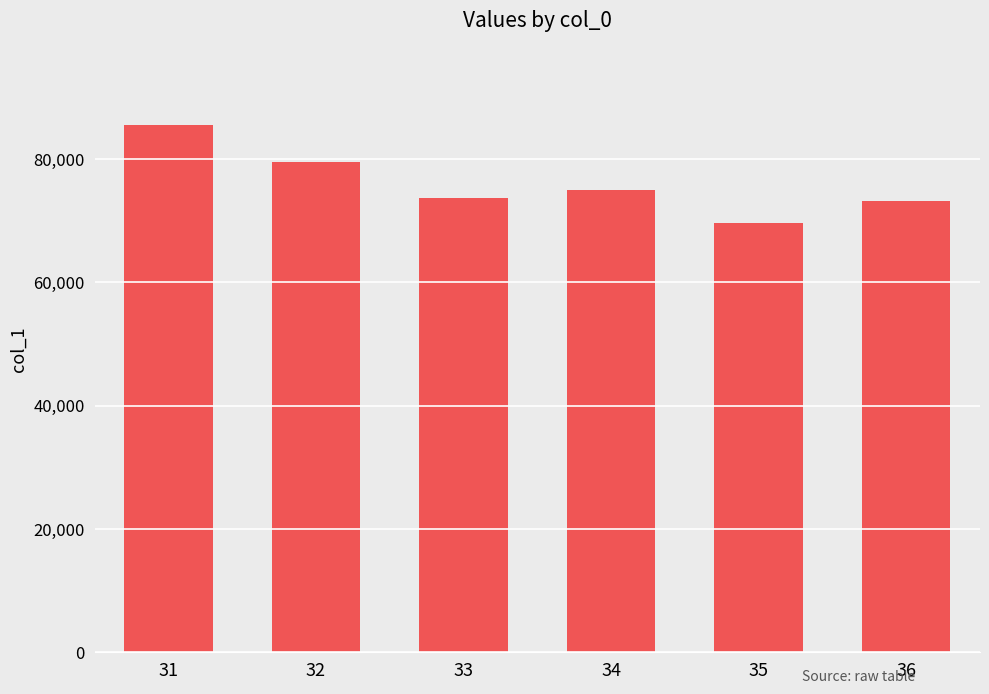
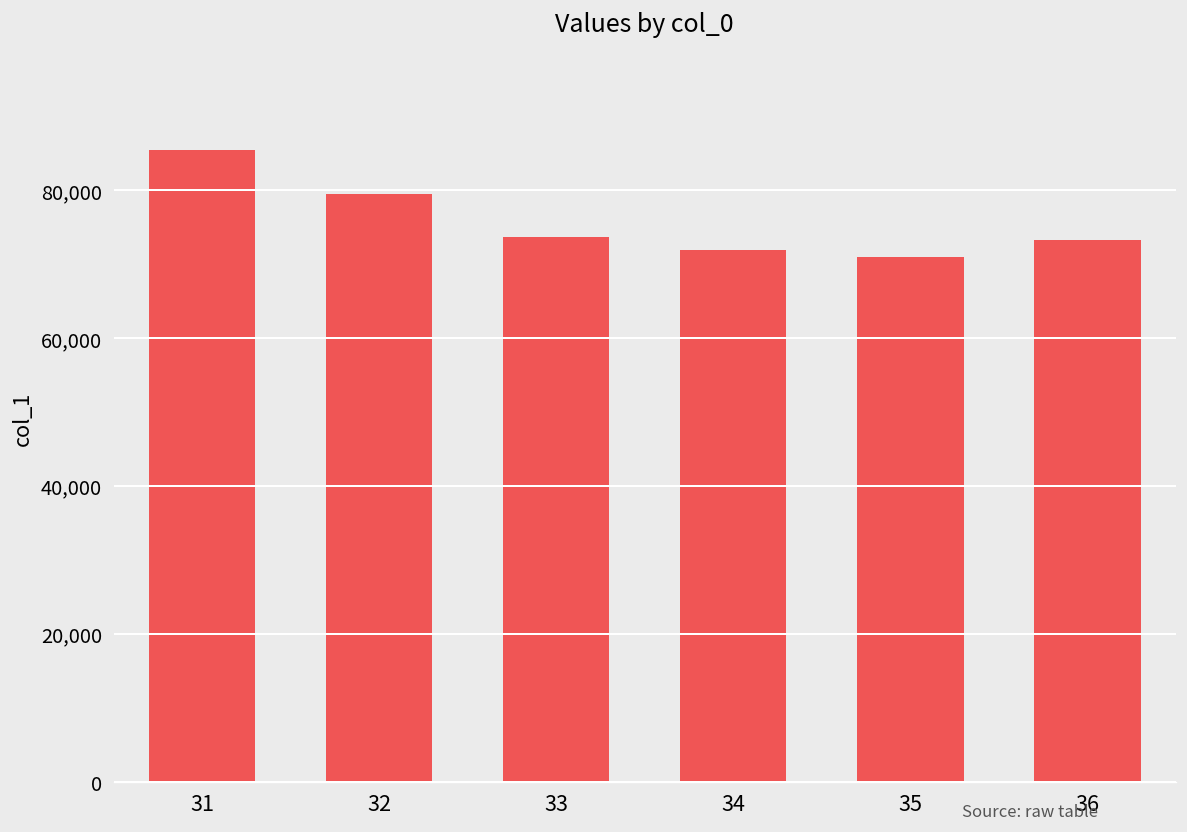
34: 75,000 -> 72,000
35: 70,000 -> 71,000
